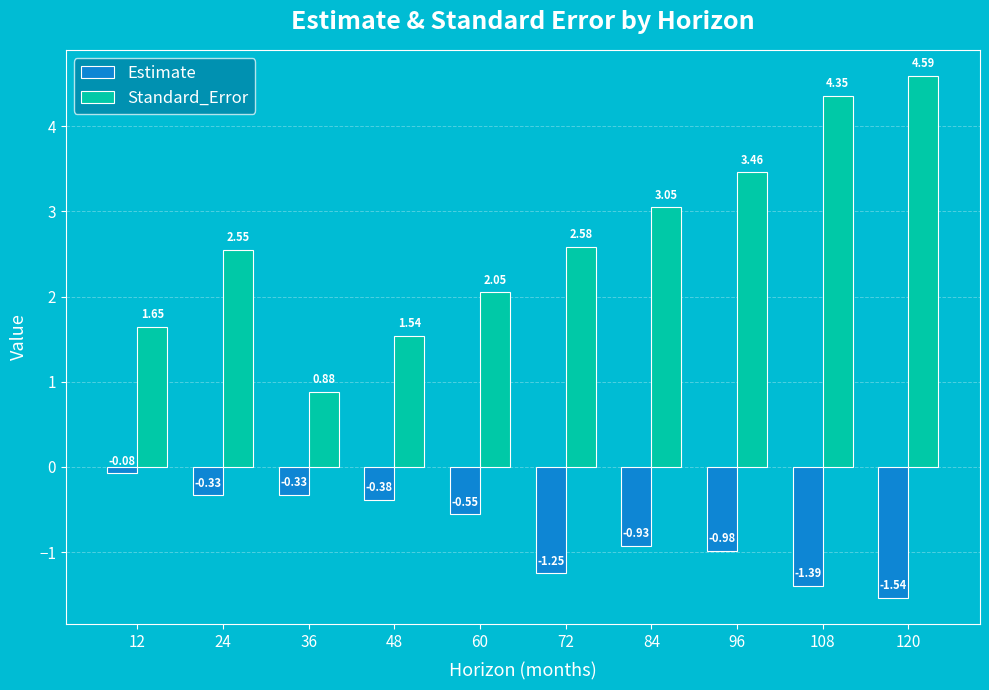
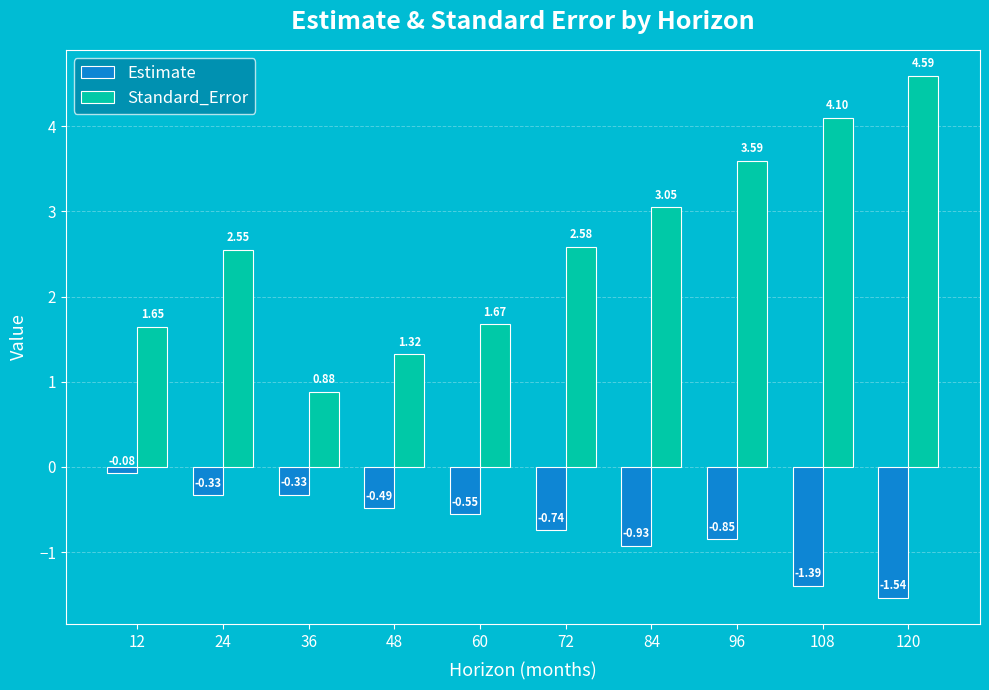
Estimate, 48: -0.38 -> -0.49
Standard_Error, 48: 1.54 -> 1.32
Standard_Error, 60: 2.05 -> 1.67
Estimate, 72: -1.25 -> -0.74
Estimate, 96: -0.98 -> -0.85
Standard_Error, 96: 3.46 -> 3.59
Standard_Error, 108: 4.35 -> 4.10
